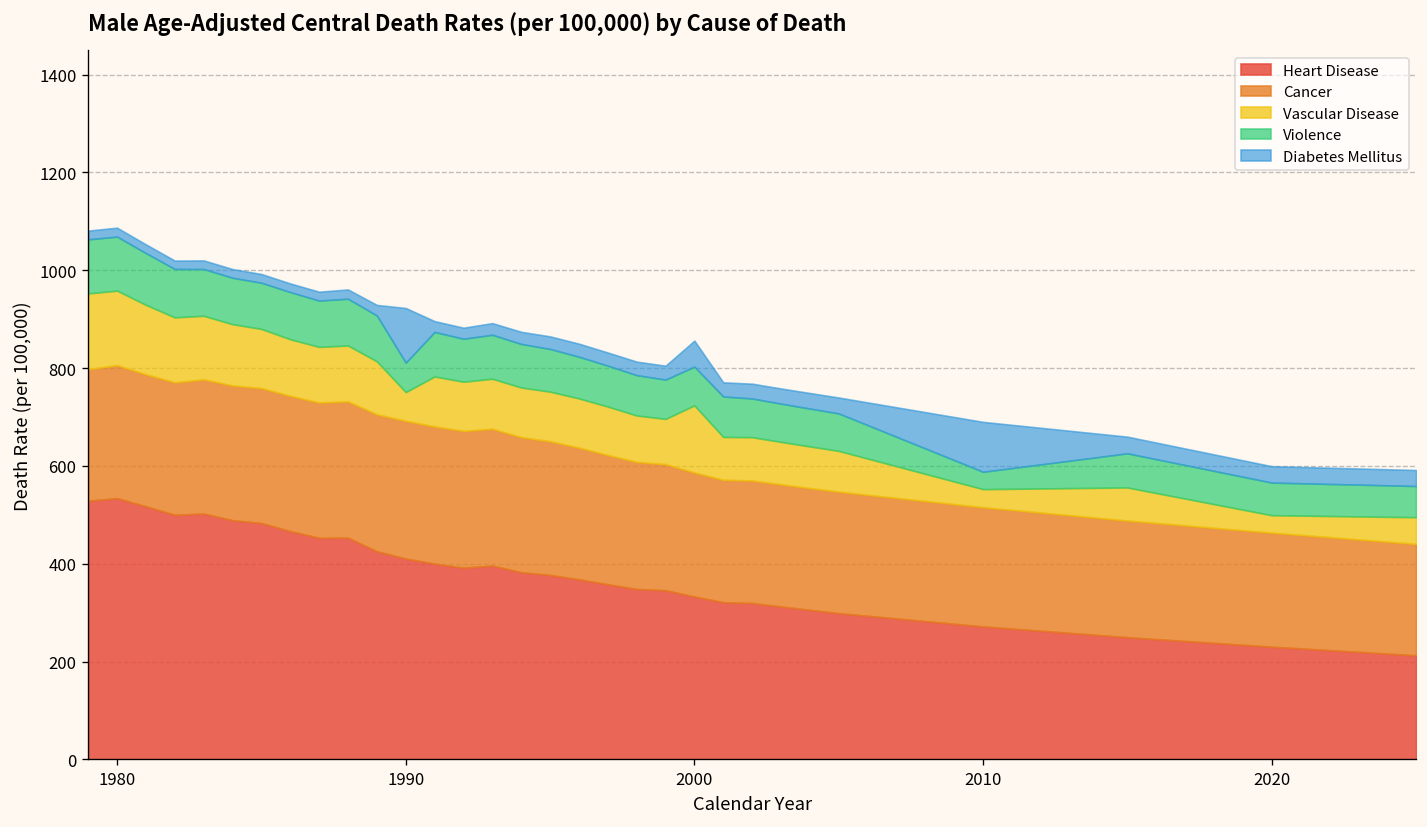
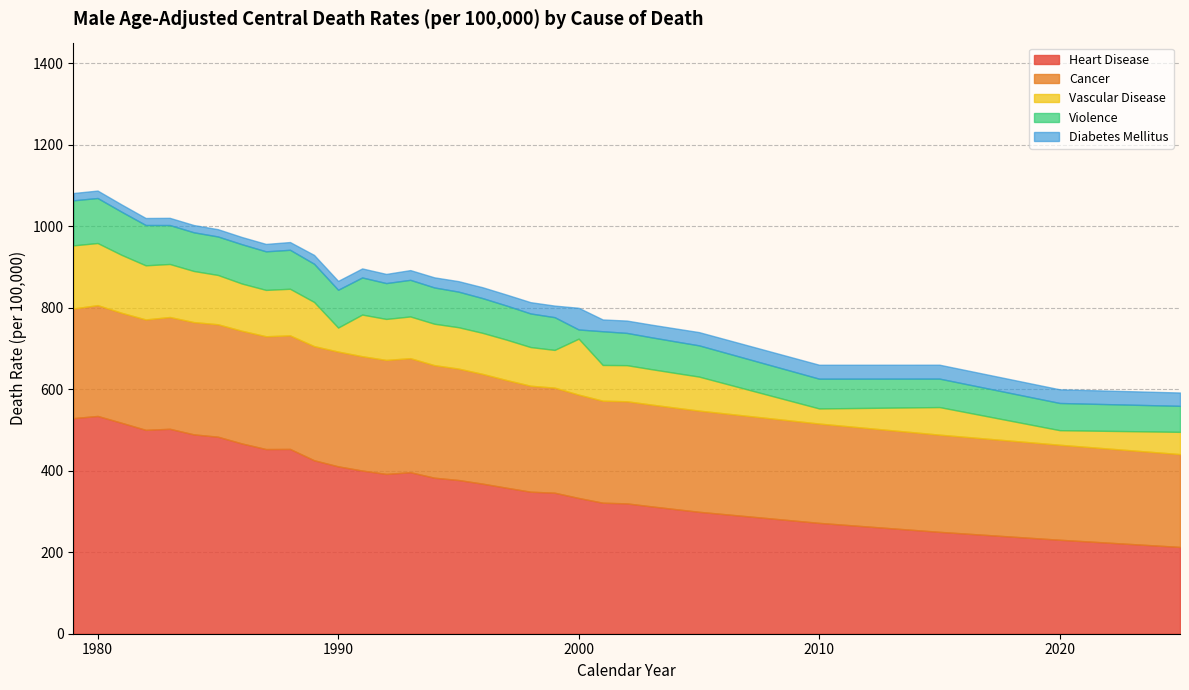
Violence, 1990: 60 -> 90
Diabetes Mellitus, 1990: 110 -> 20
Violence, 2000: 80 -> 20
Violence, 2010: 40 -> 70
Diabetes Mellitus, 2010: 100 -> 30
